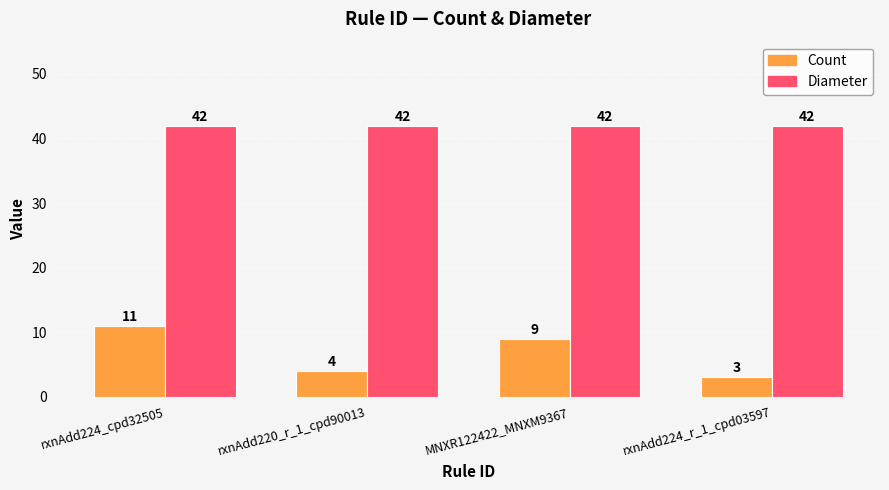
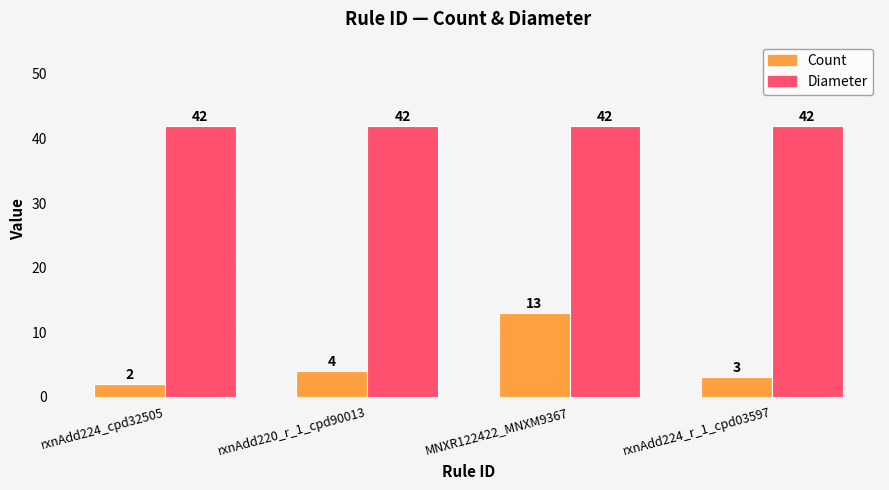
Count, rxnAdd224_cpd32505: 11 -> 2
Count, MNXR122422_MNXM9367: 9 -> 13
